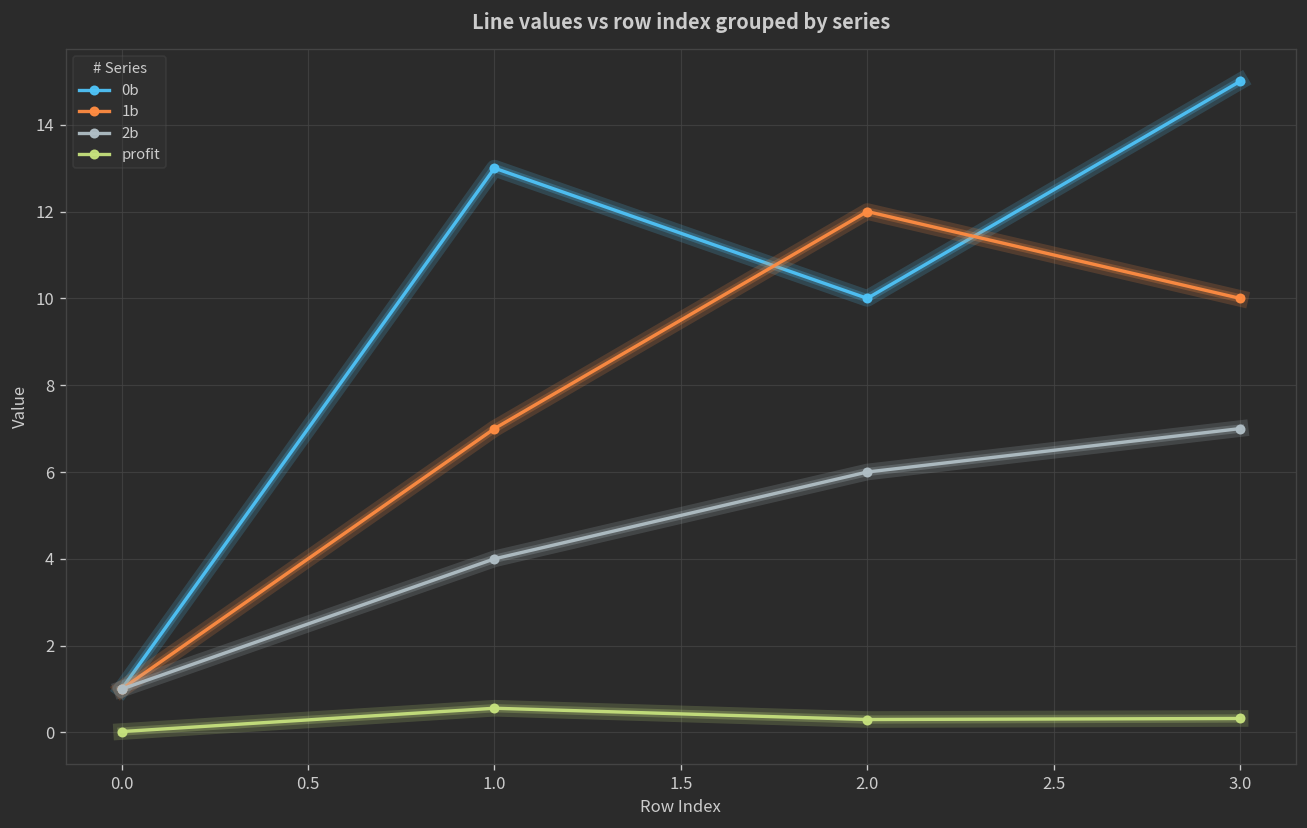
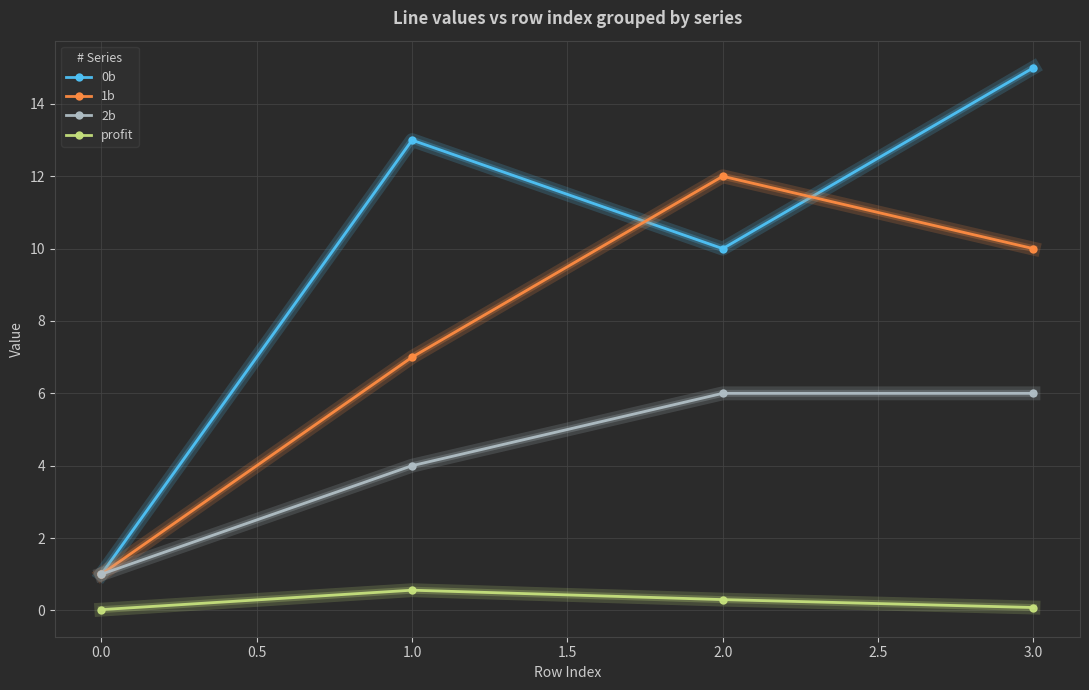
2b, 3.0: 7 -> 6
profit, 3.0: 0.3 -> 0.1
